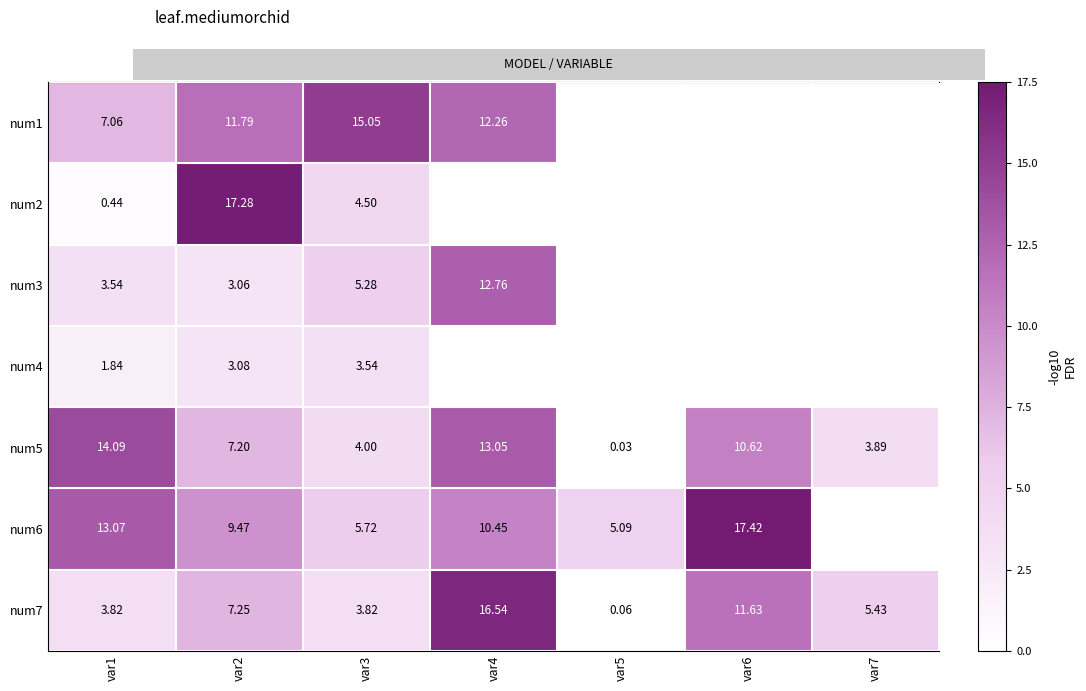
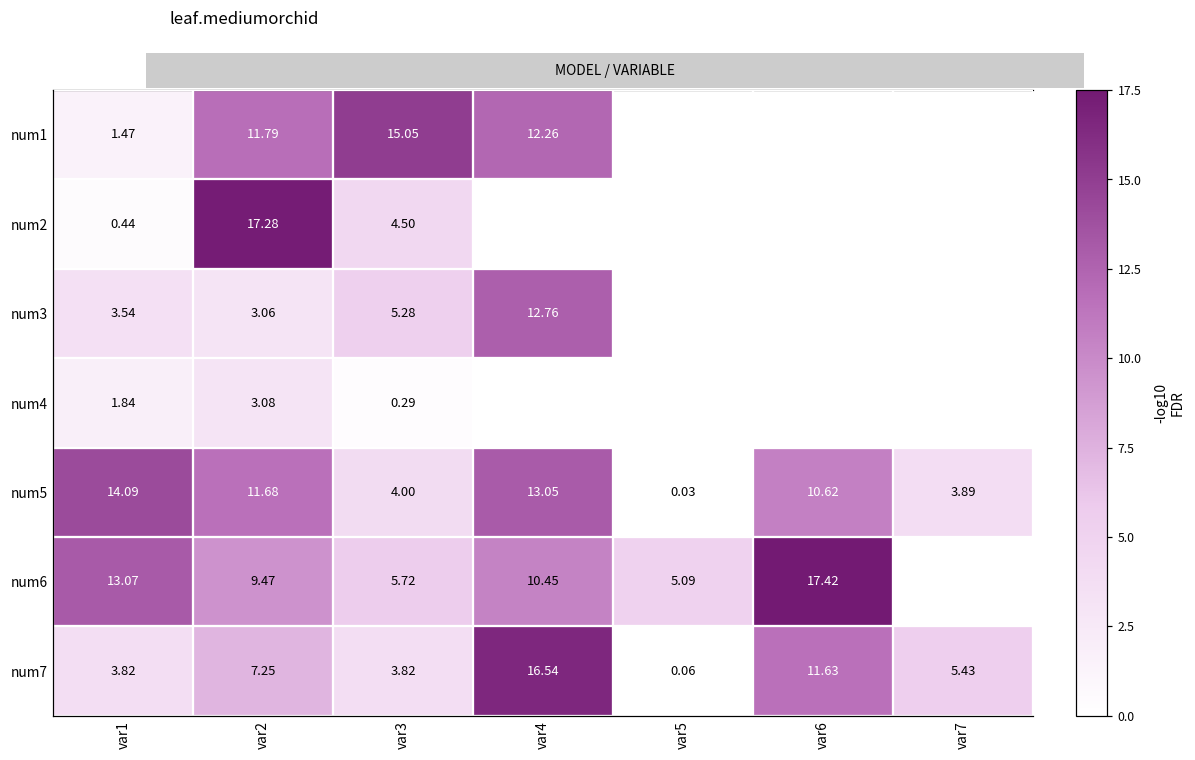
num1, var1: 7.06 -> 1.47
num4, var3: 3.54 -> 0.29
num5, var2: 7.20 -> 11.68
